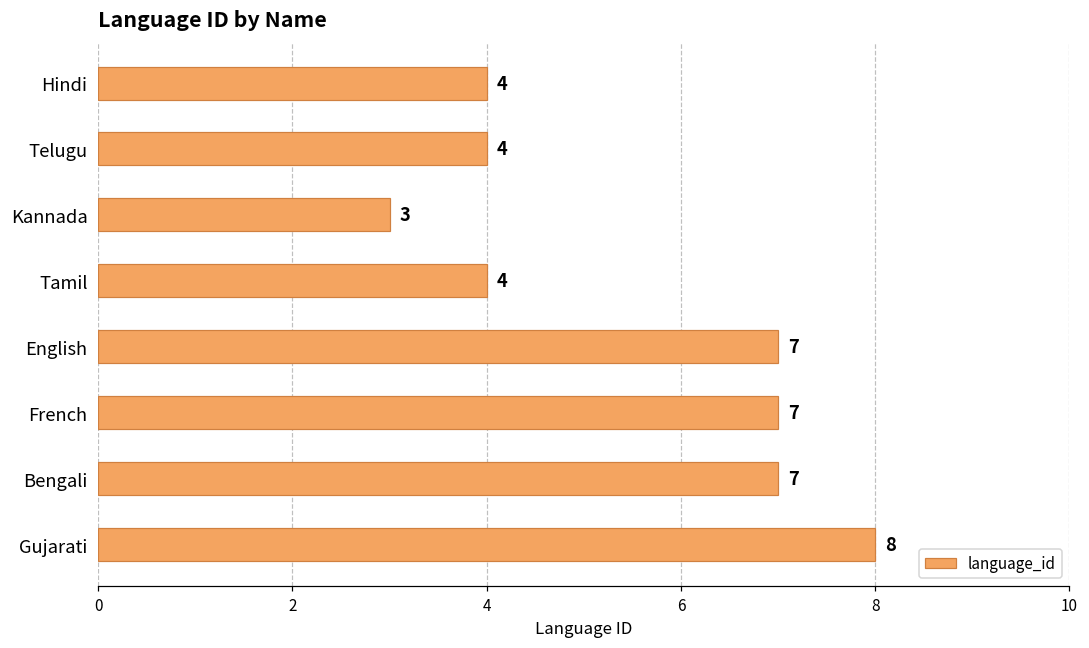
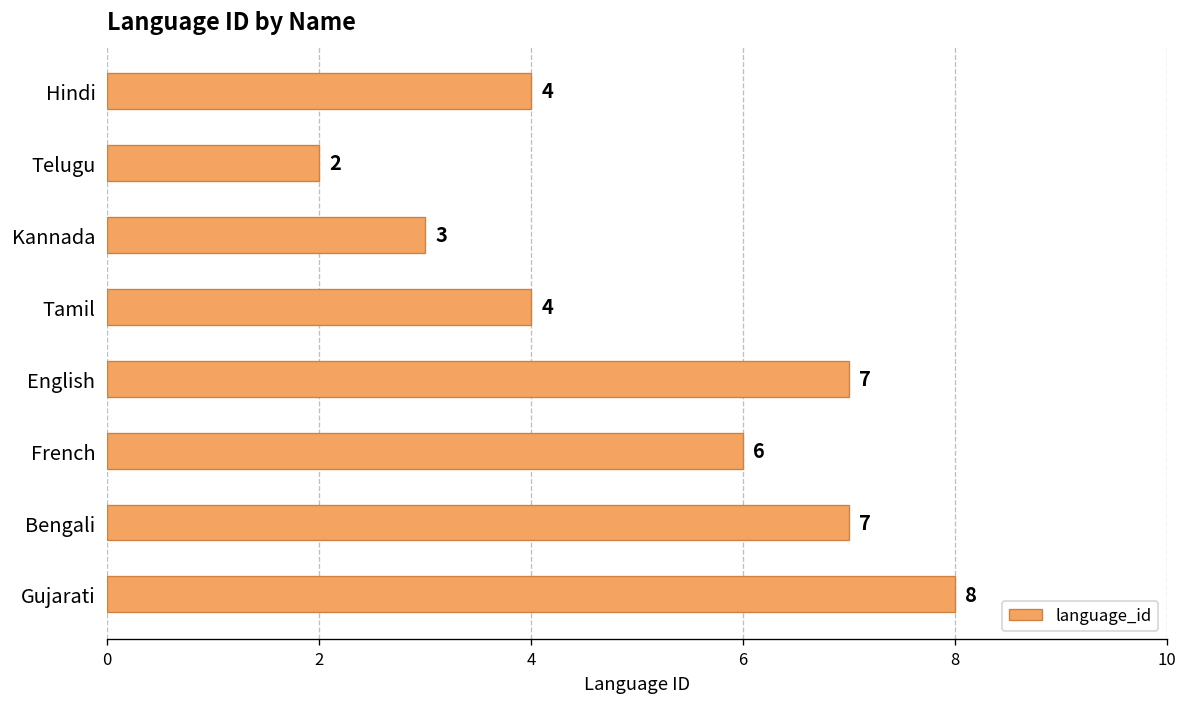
Telugu: 4 -> 2
French: 7 -> 6
